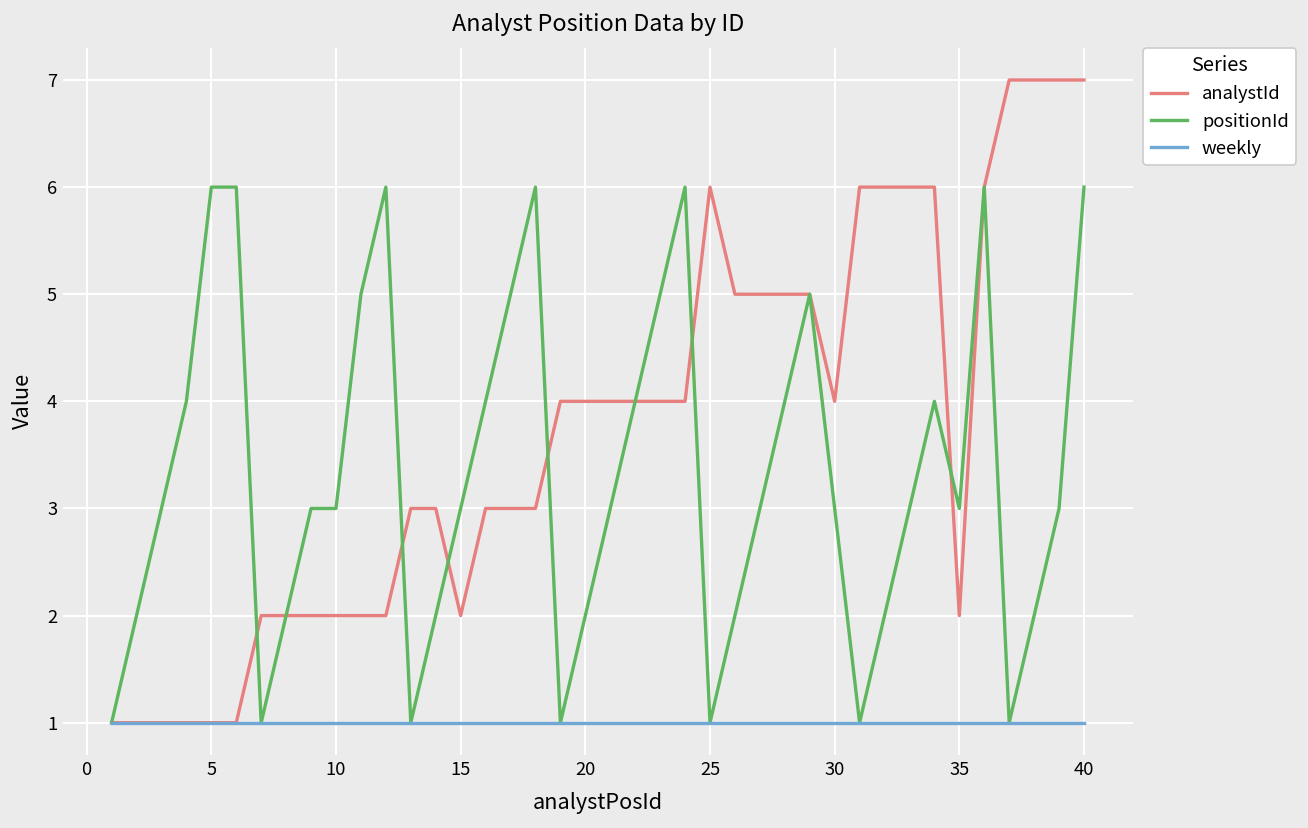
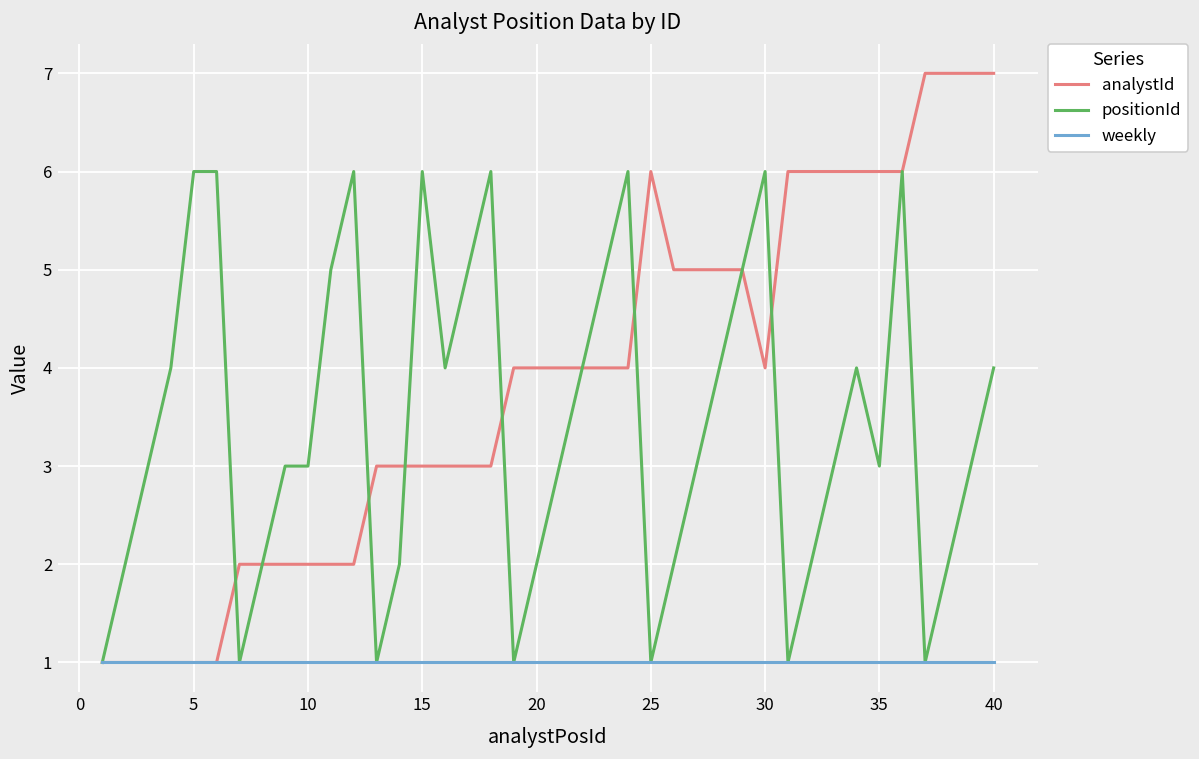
analystId, 15: 2 -> 3
positionId, 15: 3 -> 6
positionId, 30: 3 -> 6
analystId, 35: 2 -> 6
positionId, 40: 6 -> 4
